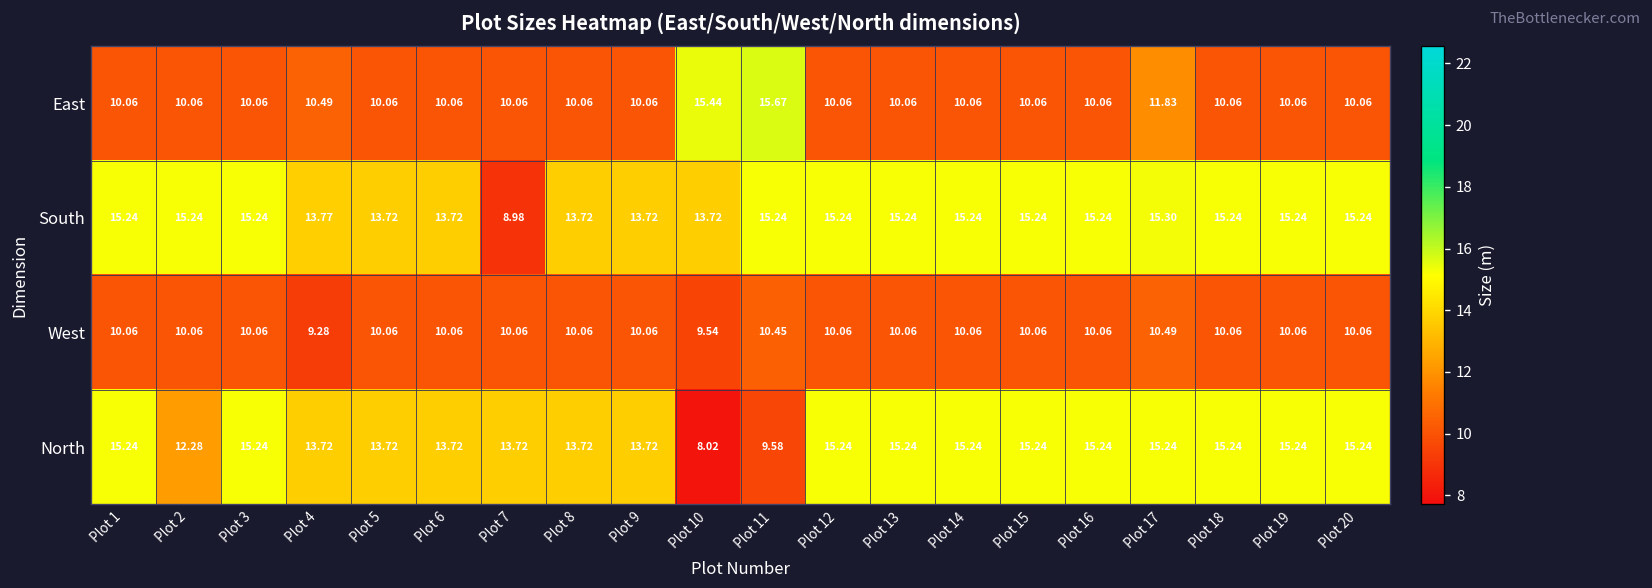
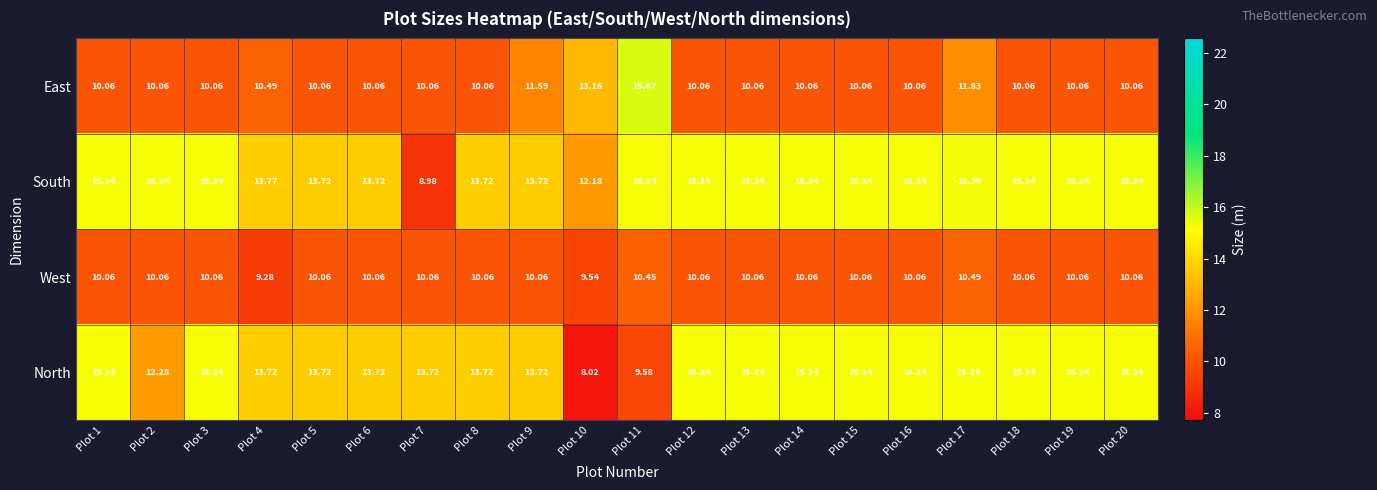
East, Plot 9: 10.06 -> 11.59
East, Plot 10: 15.44 -> 13.16
South, Plot 10: 13.72 -> 12.18
